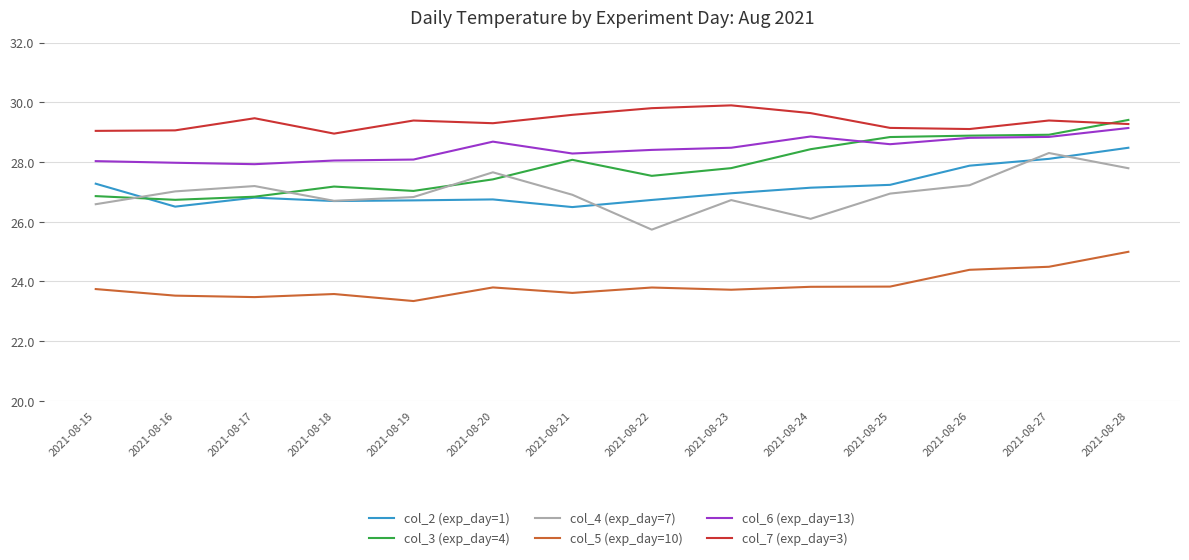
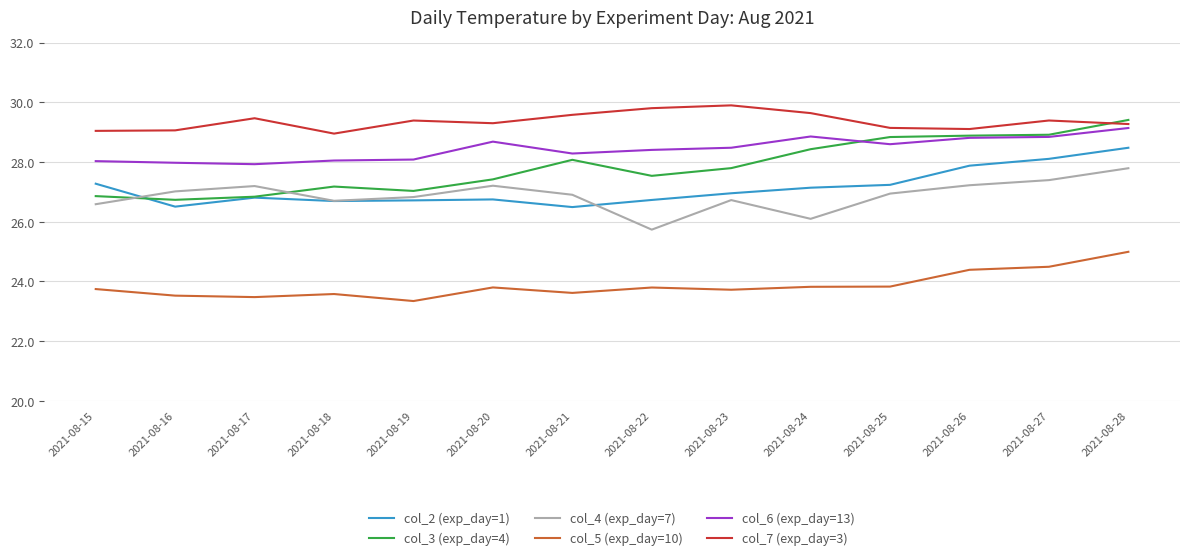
col_4 (exp_day=7), 2021-08-20: 27.7 -> 27.2
col_4 (exp_day=7), 2021-08-27: 28.3 -> 27.4
